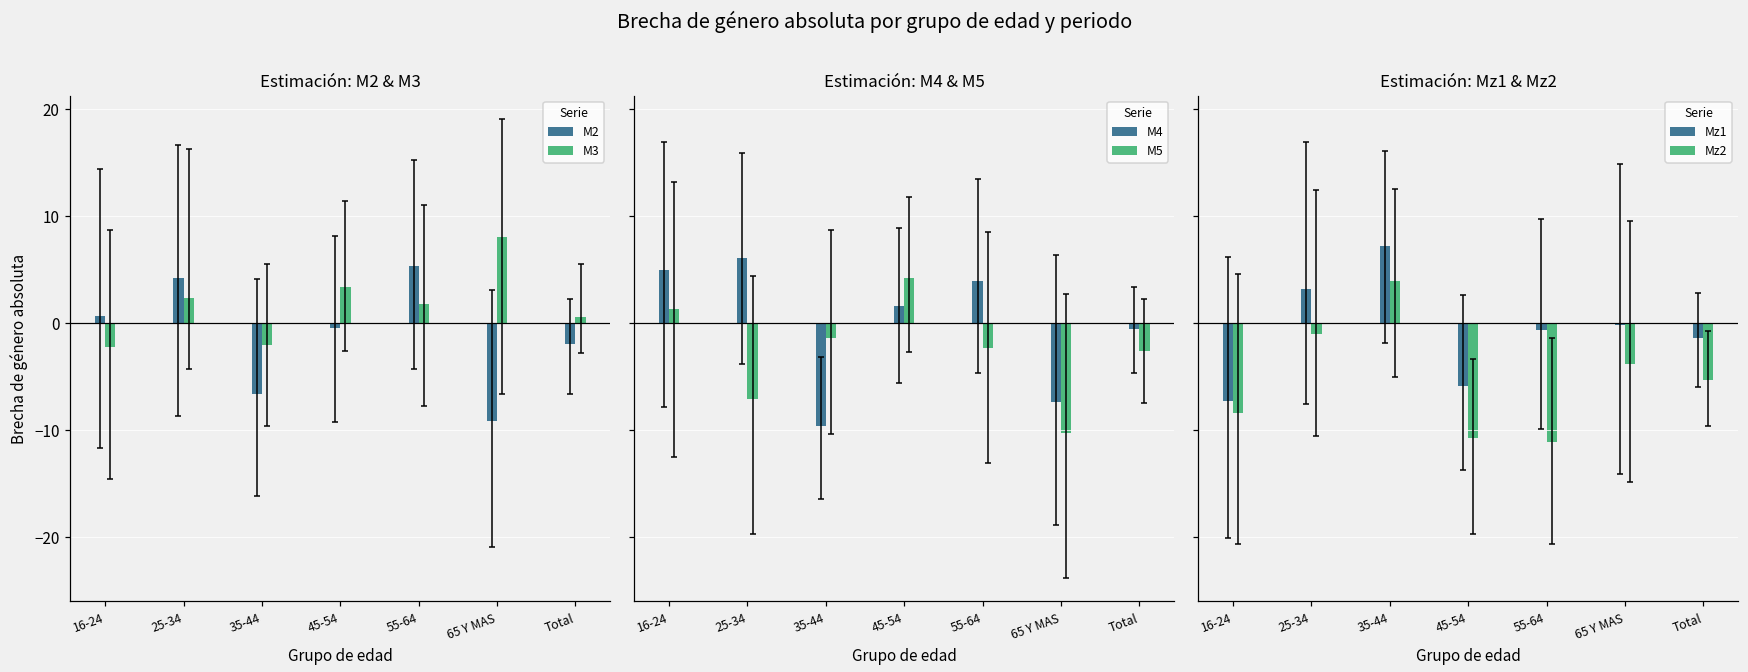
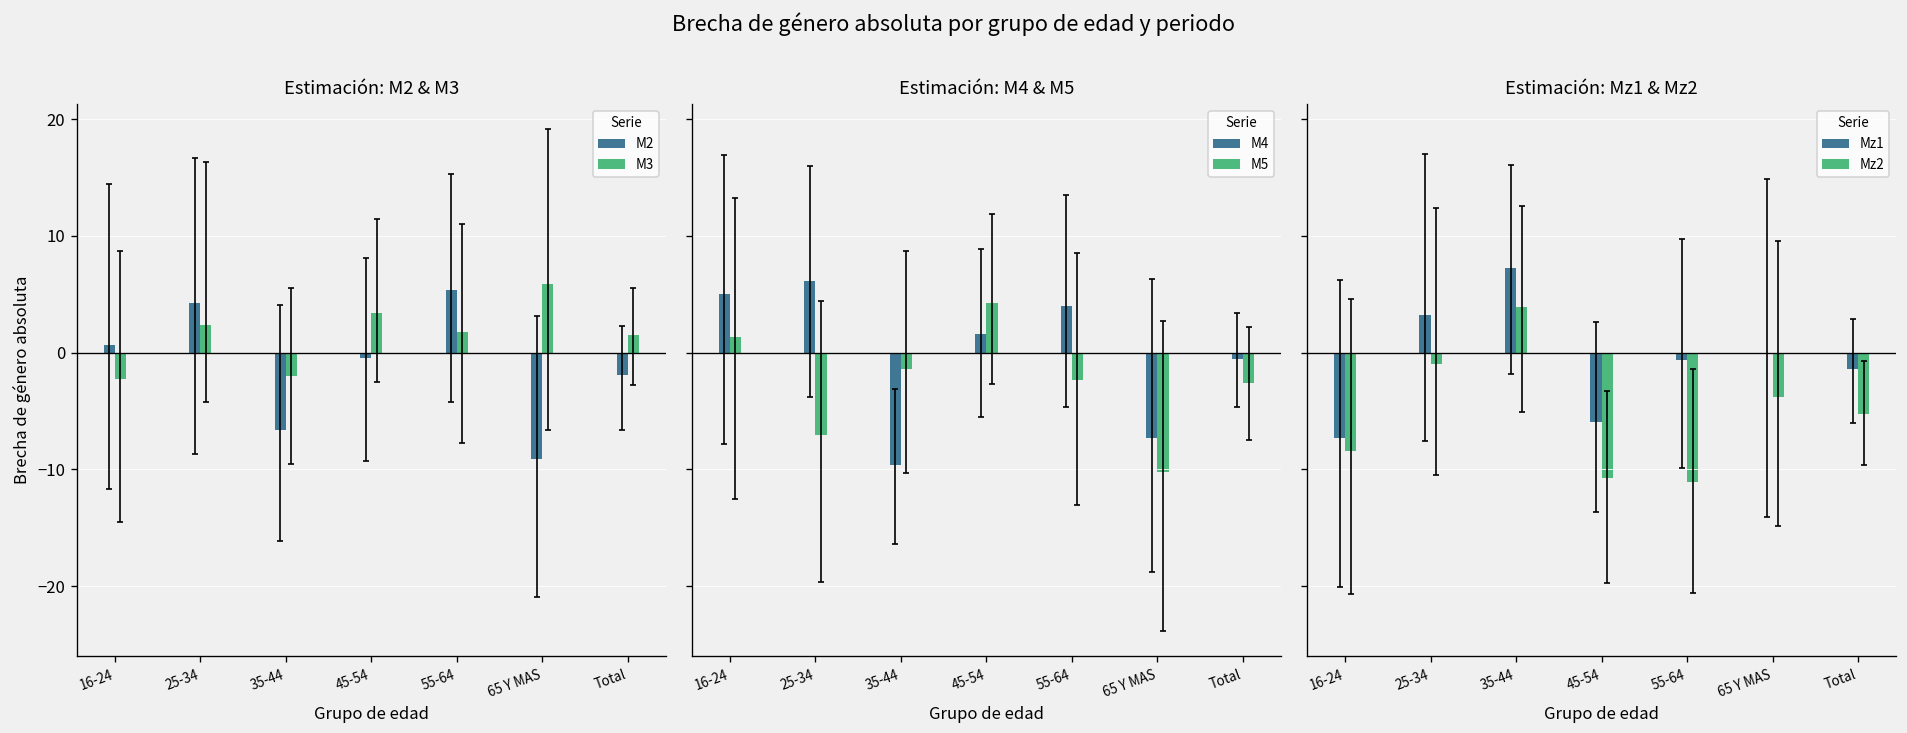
Estimación: M2 & M3, M3, 65 Y MAS: 8 -> 6
Estimación: M2 & M3, M3, Total: 0.6 -> 1.5
